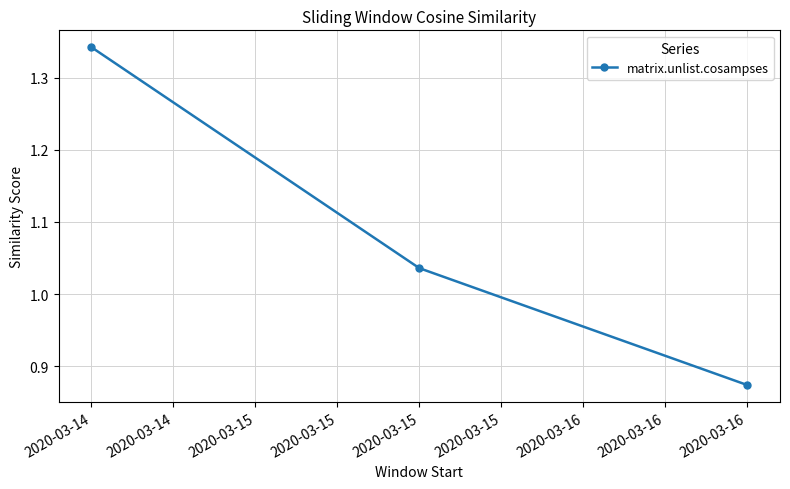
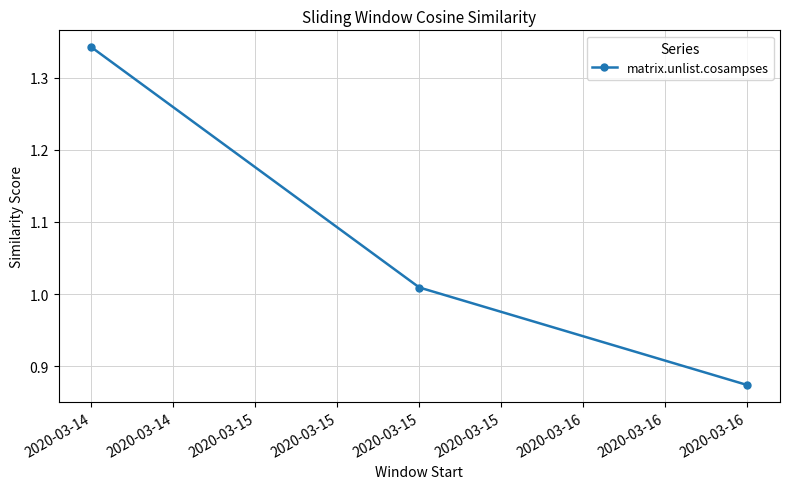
2020-03-15: 1.04 -> 1.01
